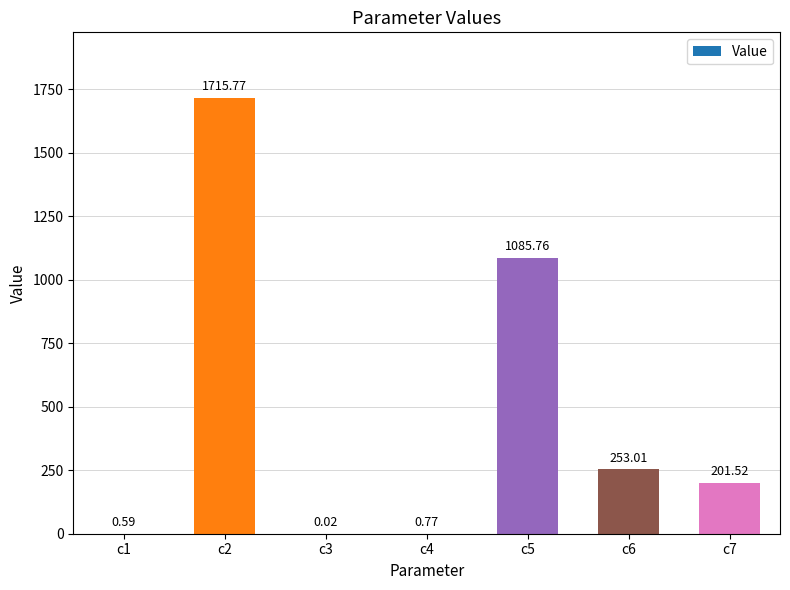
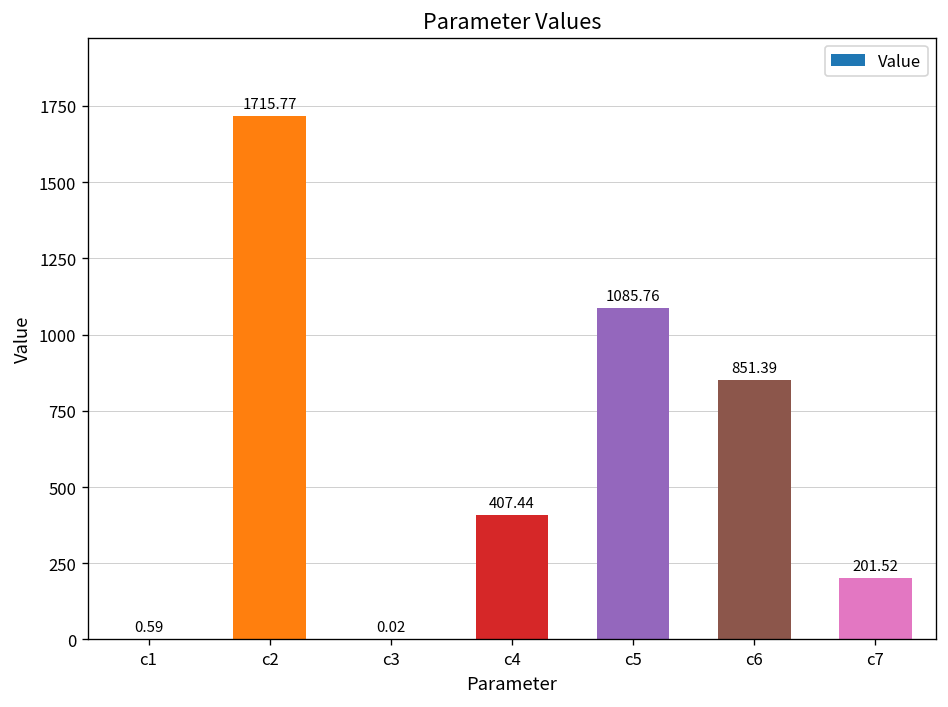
c4: 0.77 -> 407.44
c6: 253.01 -> 851.39
